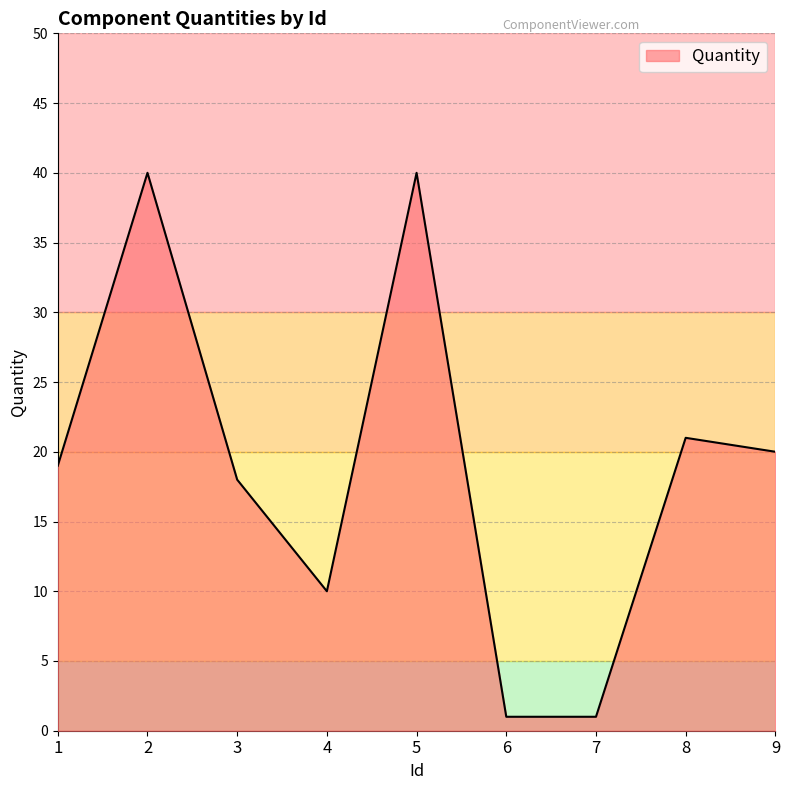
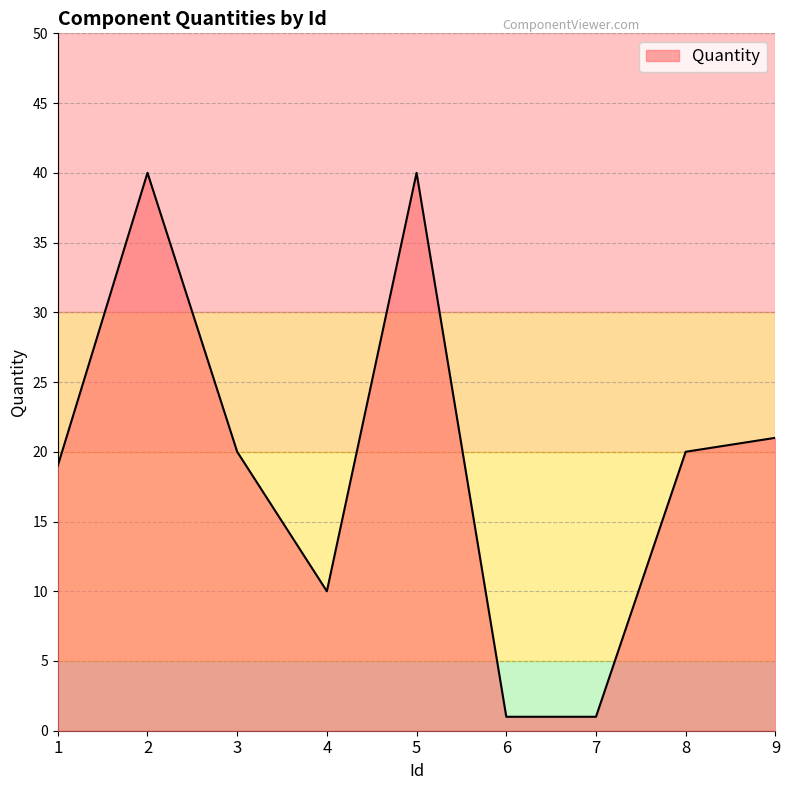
3: 18 -> 20
8: 21 -> 20
9: 20 -> 21
